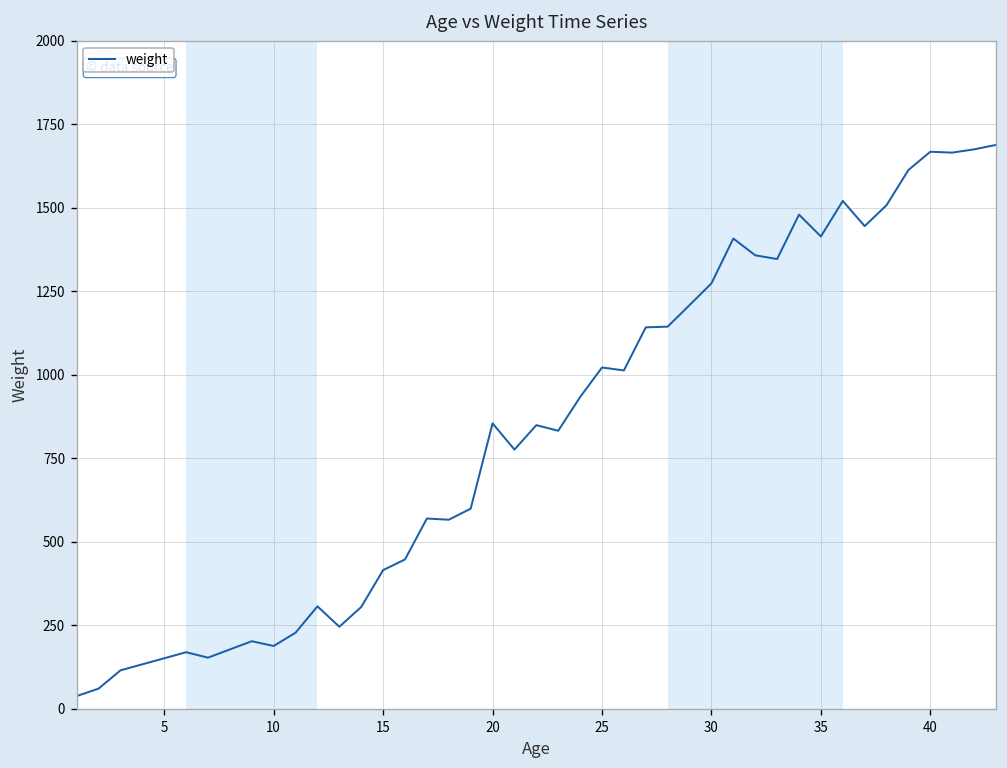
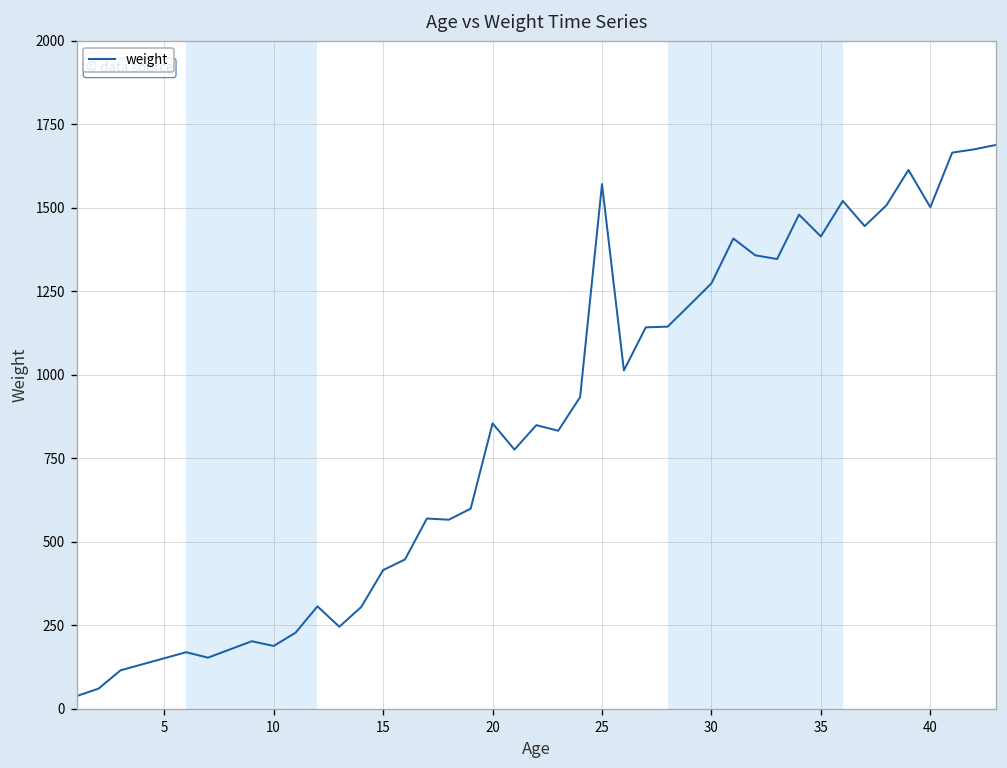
25: 1020 -> 1570
40: 1670 -> 1500
